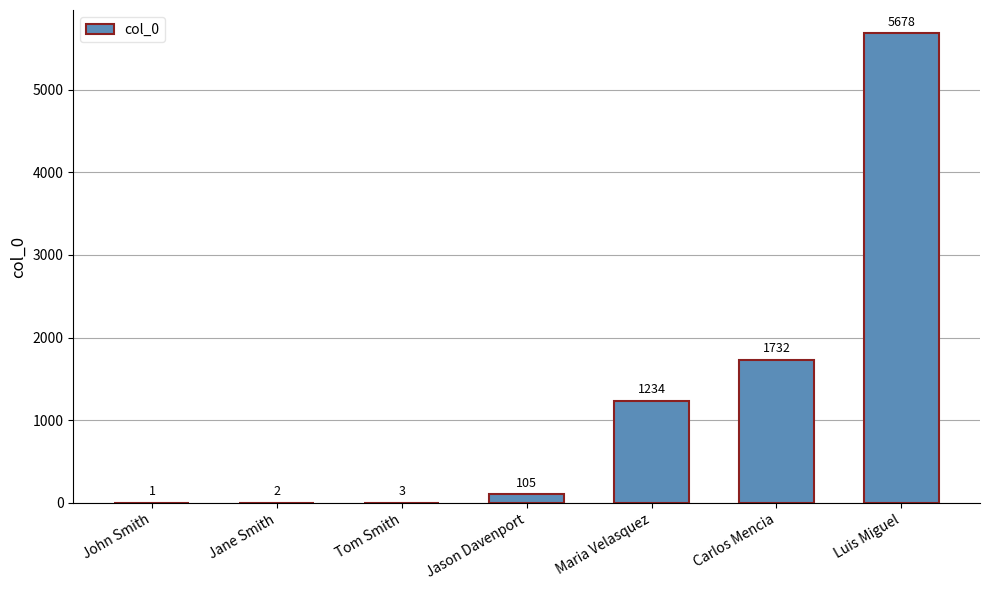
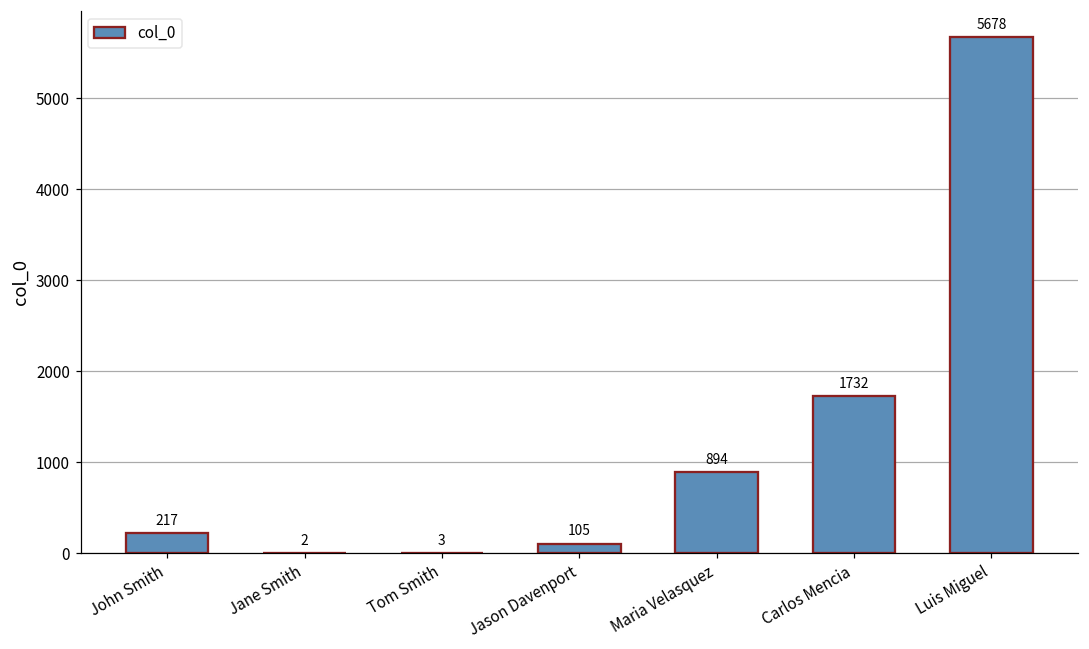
John Smith: 1 -> 217
Maria Velasquez: 1234 -> 894
